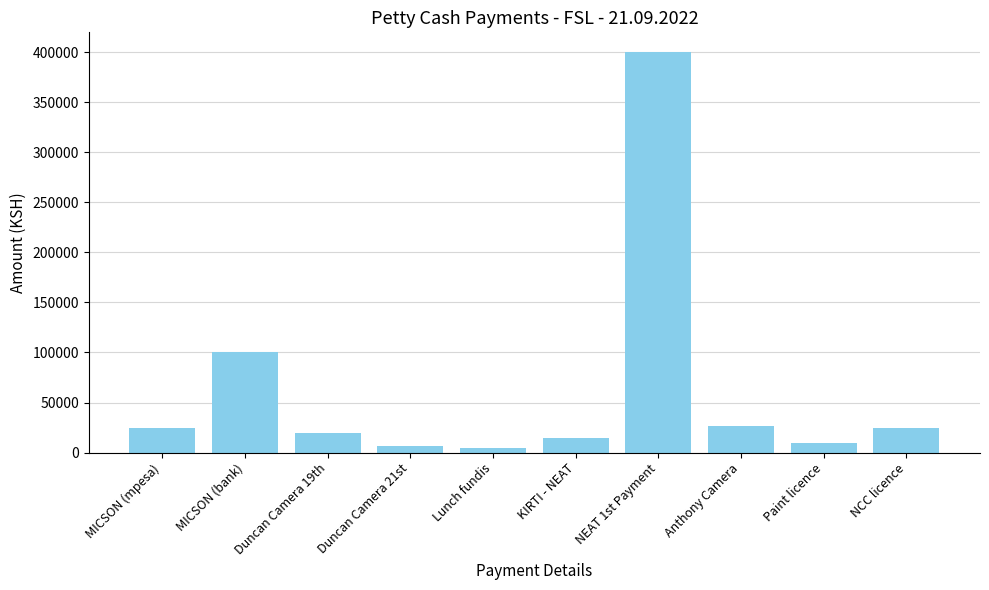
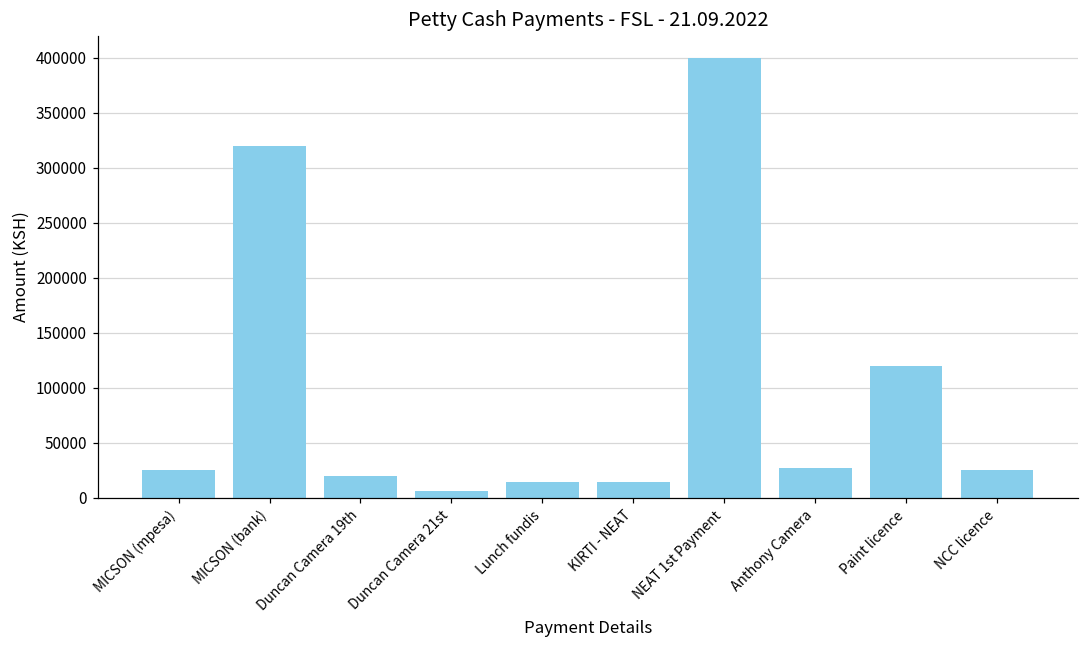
MICSON (bank): 100000 -> 320000
Lunch fundis: 4000 -> 14000
Paint licence: 10000 -> 119000
